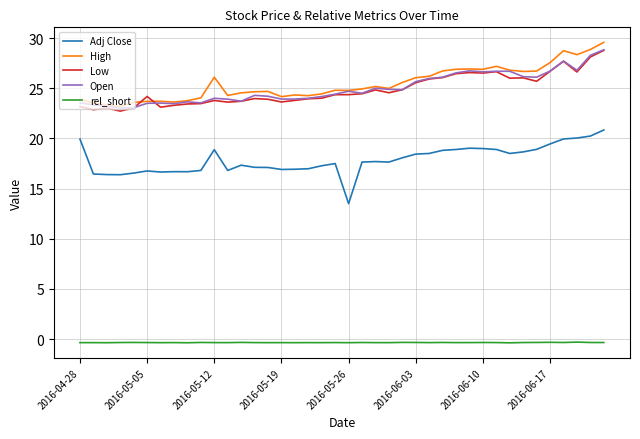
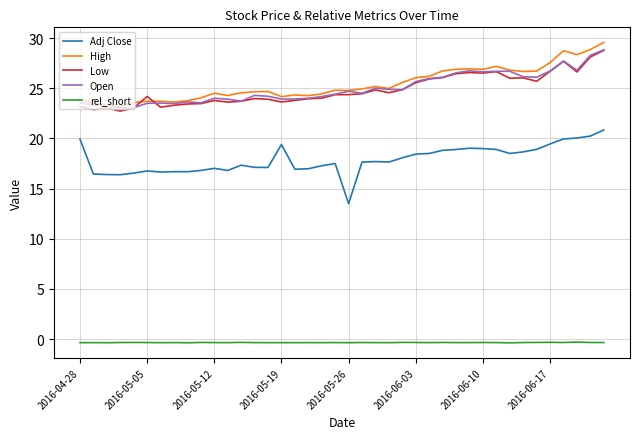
Adj Close, 2016-05-12: 18.9 -> 17.0
High, 2016-05-12: 26.1 -> 24.5
Adj Close, 2016-05-19: 16.9 -> 19.4
